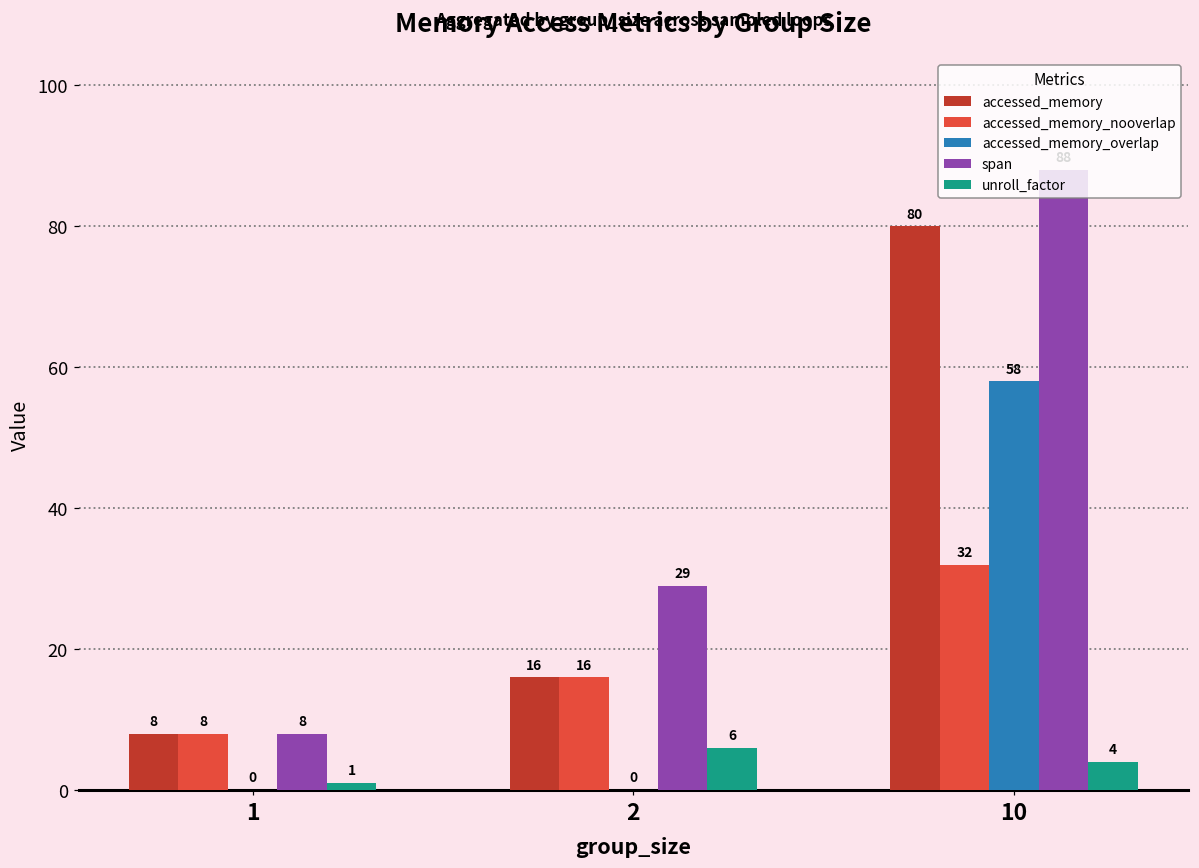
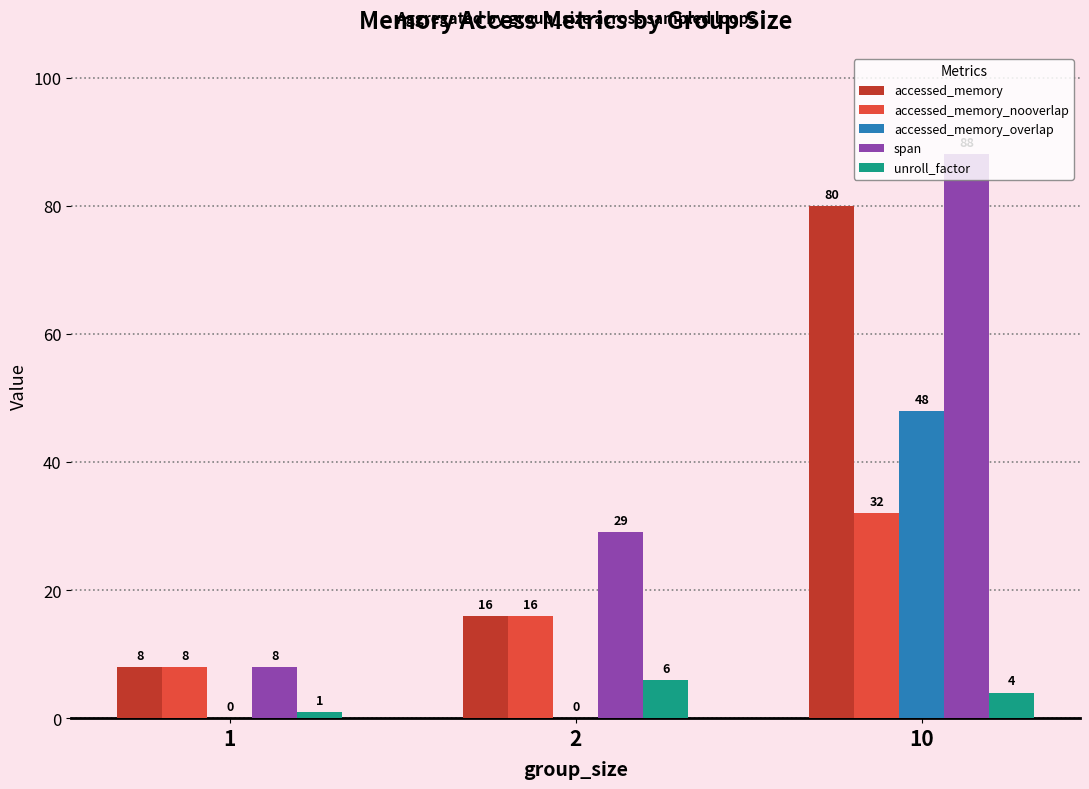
accessed_memory_overlap, 10: 58 -> 48
